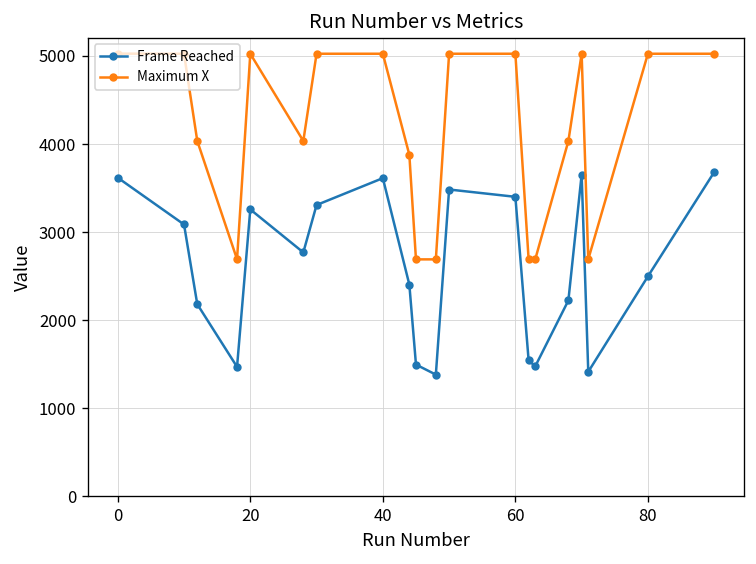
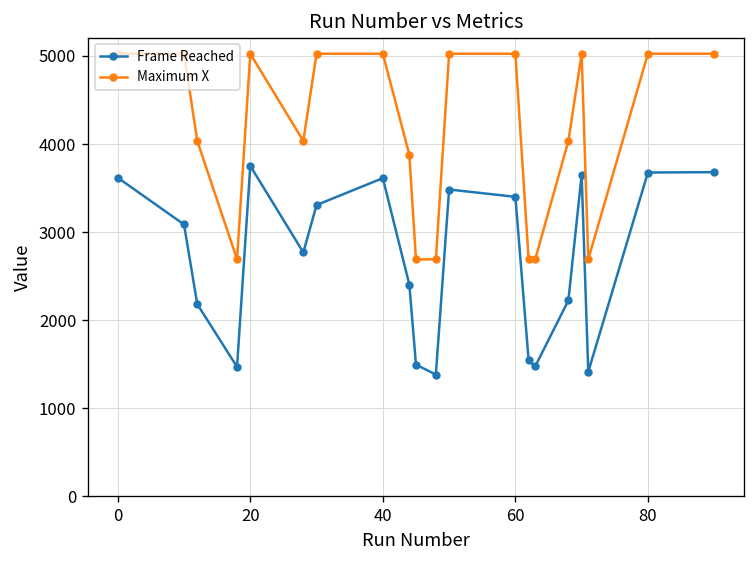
Frame Reached, 20: 3300 -> 3800
Frame Reached, 80: 2500 -> 3700
